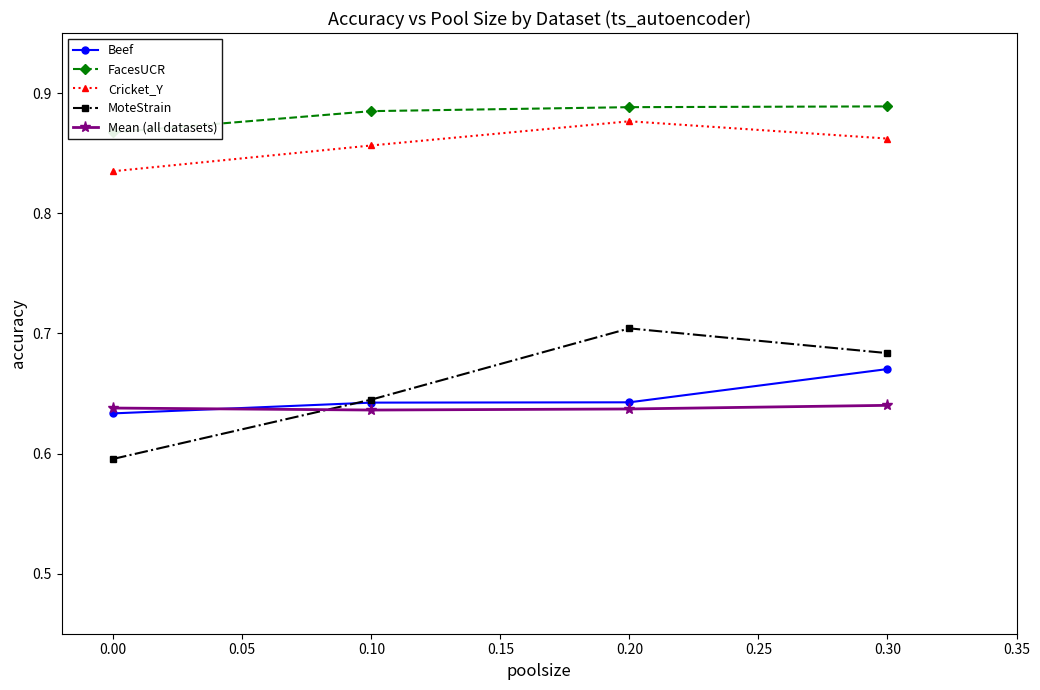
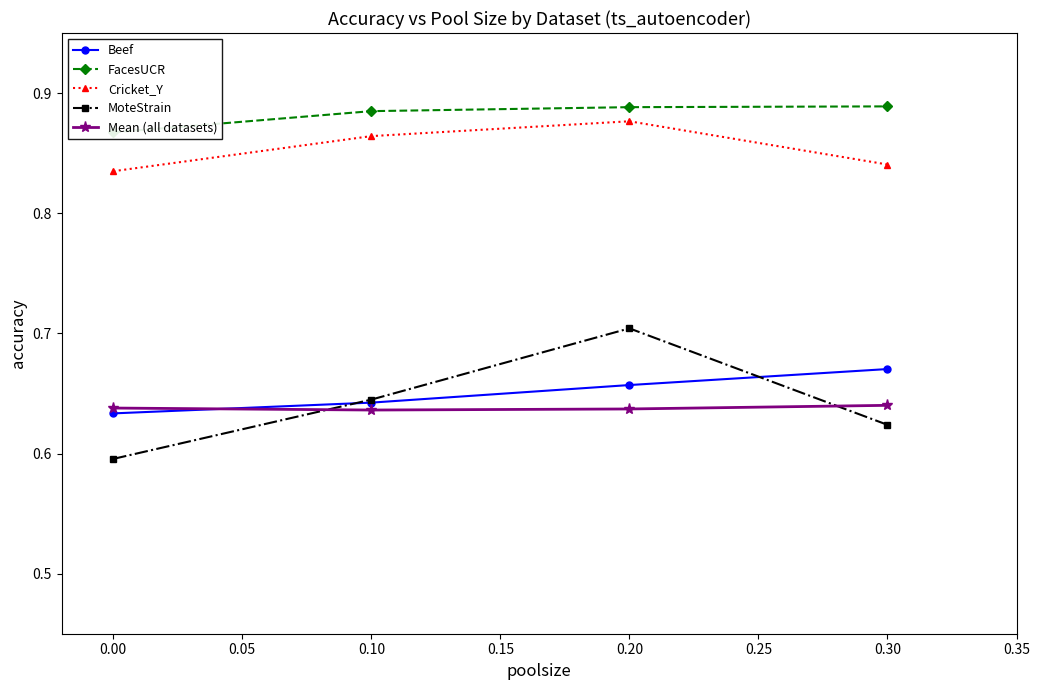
Cricket_Y, 0.10: 0.856 -> 0.864
Beef, 0.20: 0.643 -> 0.657
Cricket_Y, 0.30: 0.862 -> 0.841
MoteStrain, 0.30: 0.684 -> 0.624
